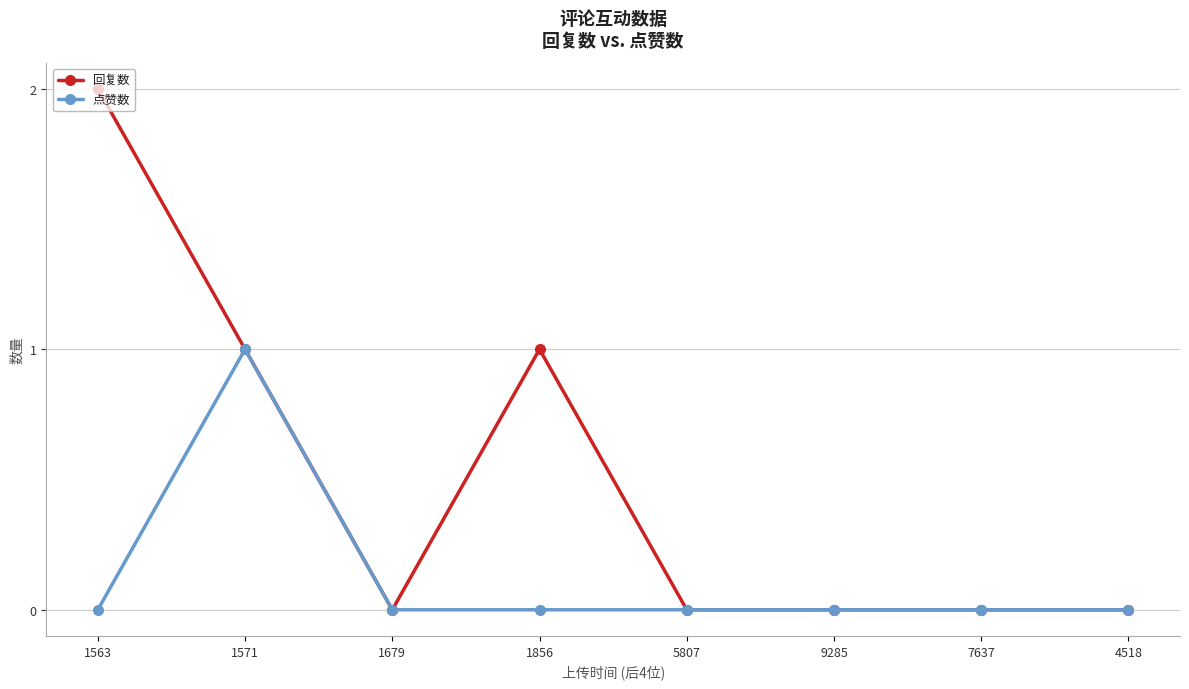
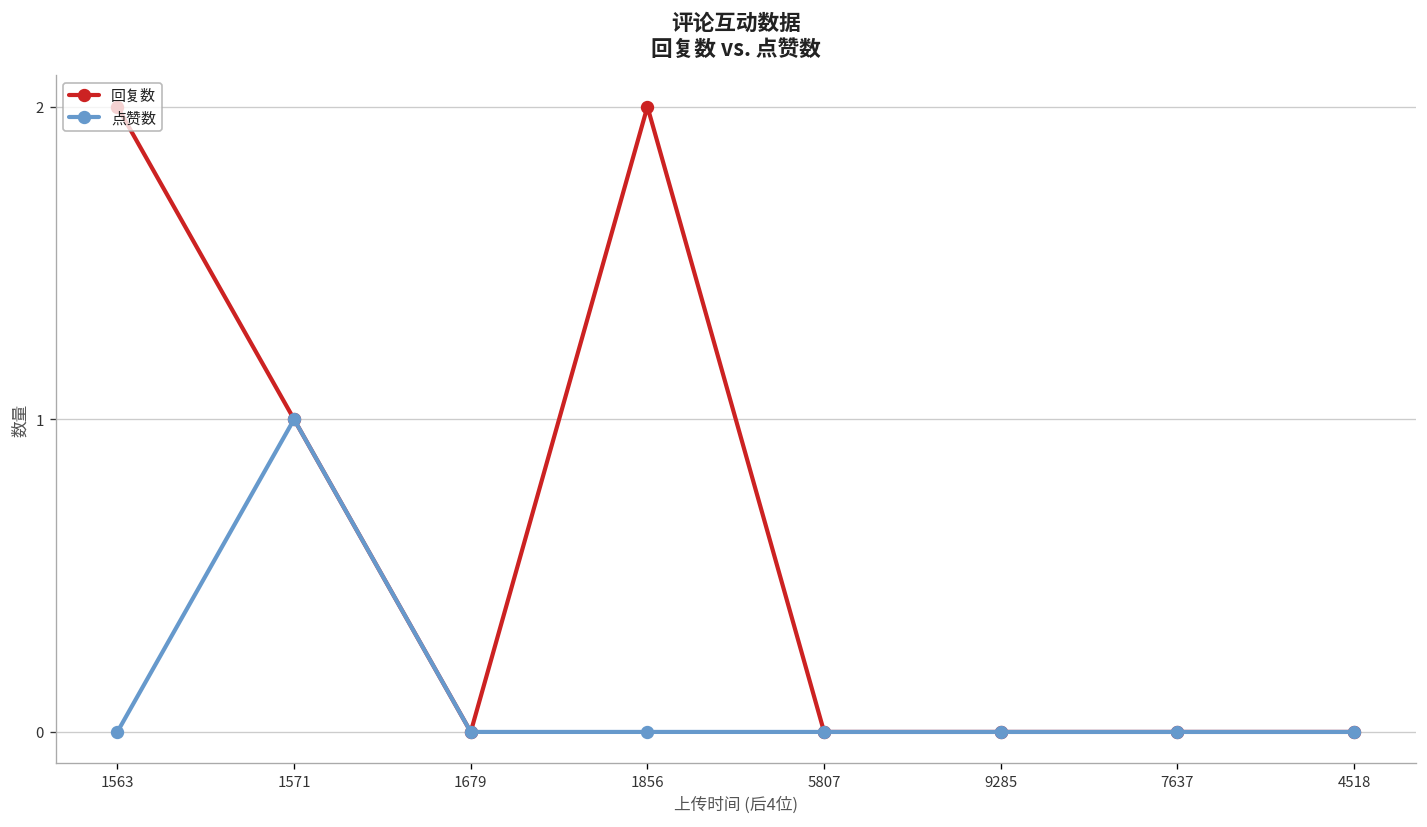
回复数, 1856: 1 -> 2
